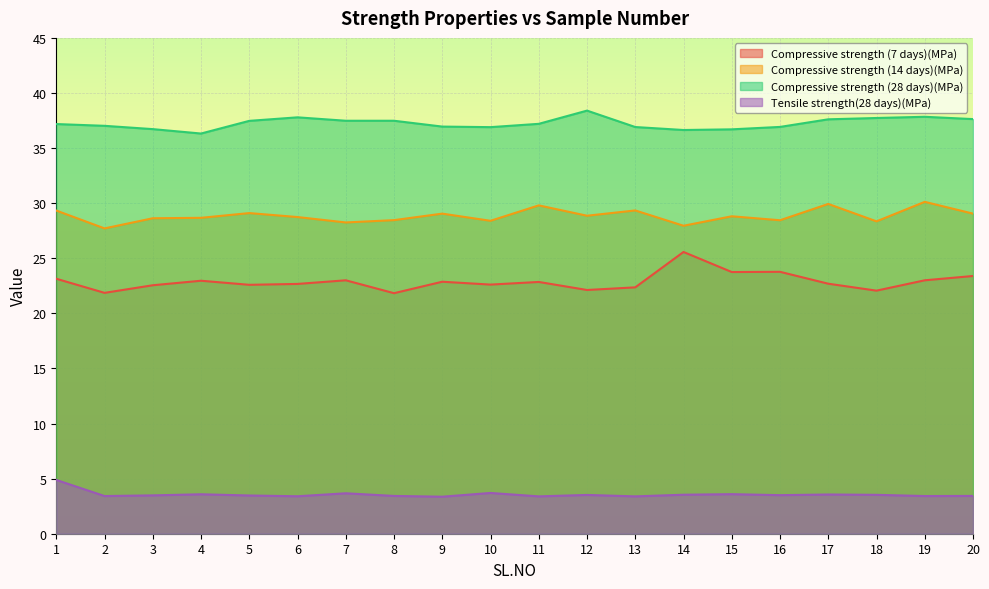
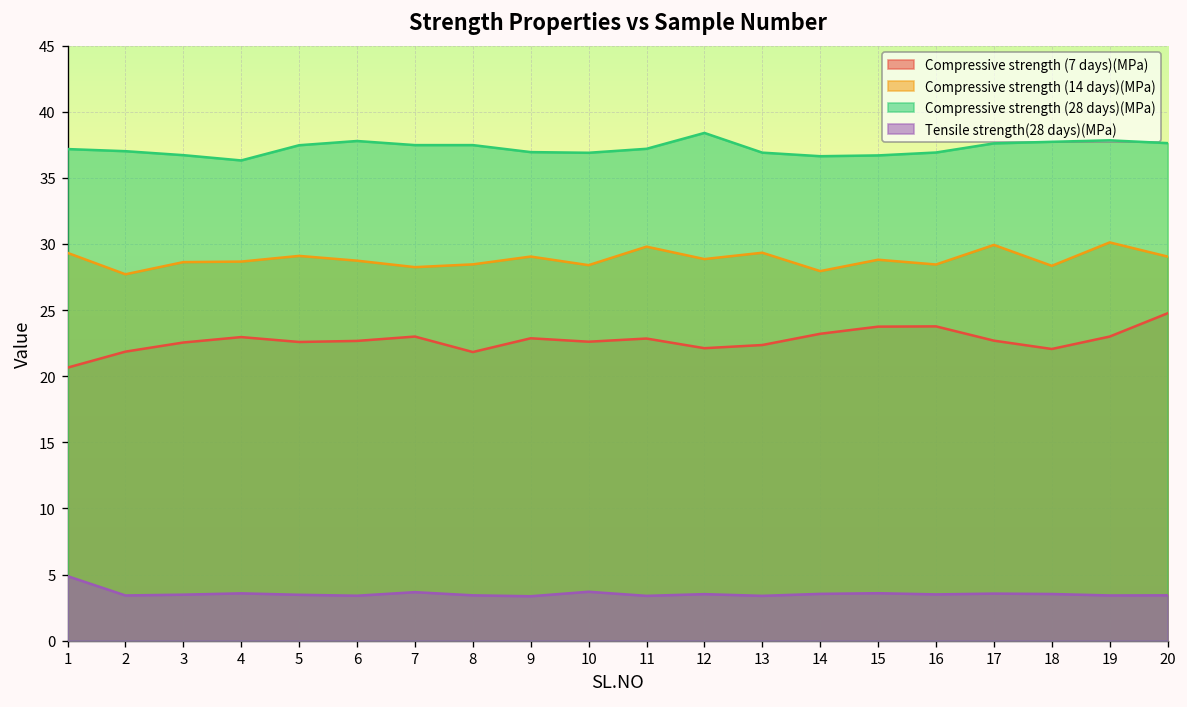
Compressive strength (7 days)(MPa), 1: 23.1 -> 20.7
Compressive strength (7 days)(MPa), 14: 25.6 -> 23.2
Compressive strength (7 days)(MPa), 20: 23.4 -> 24.8
